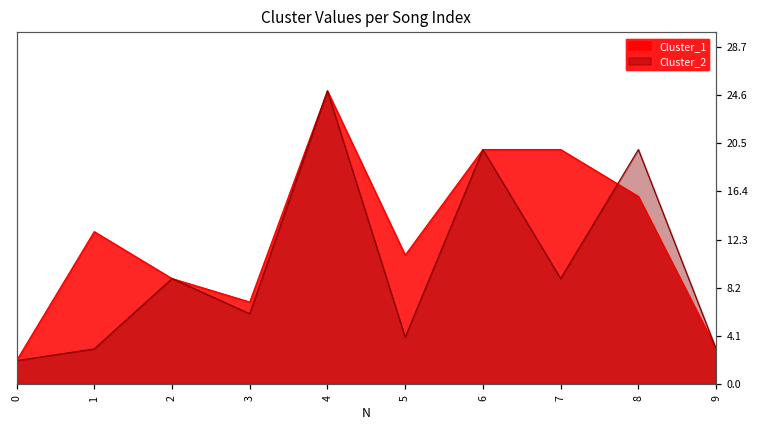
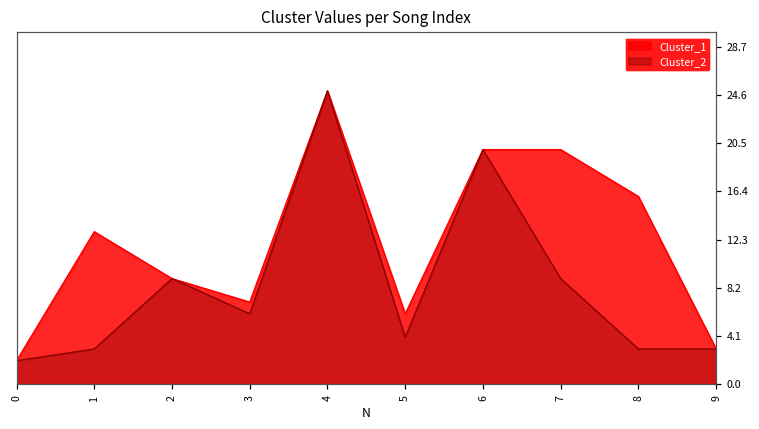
Cluster_1, 5: 11 -> 6
Cluster_2, 8: 20 -> 3
